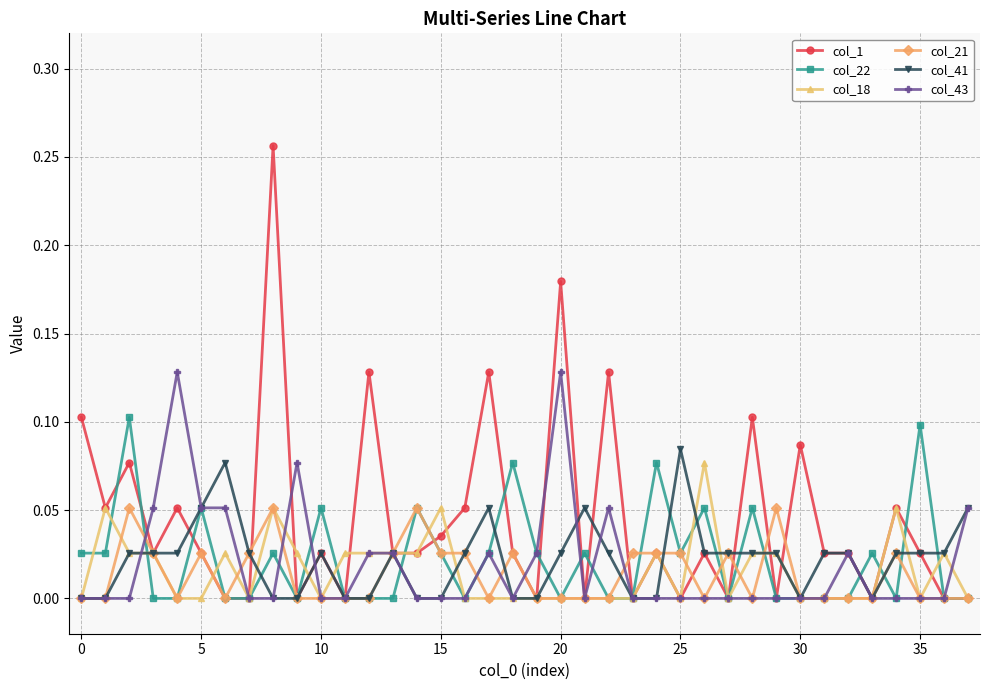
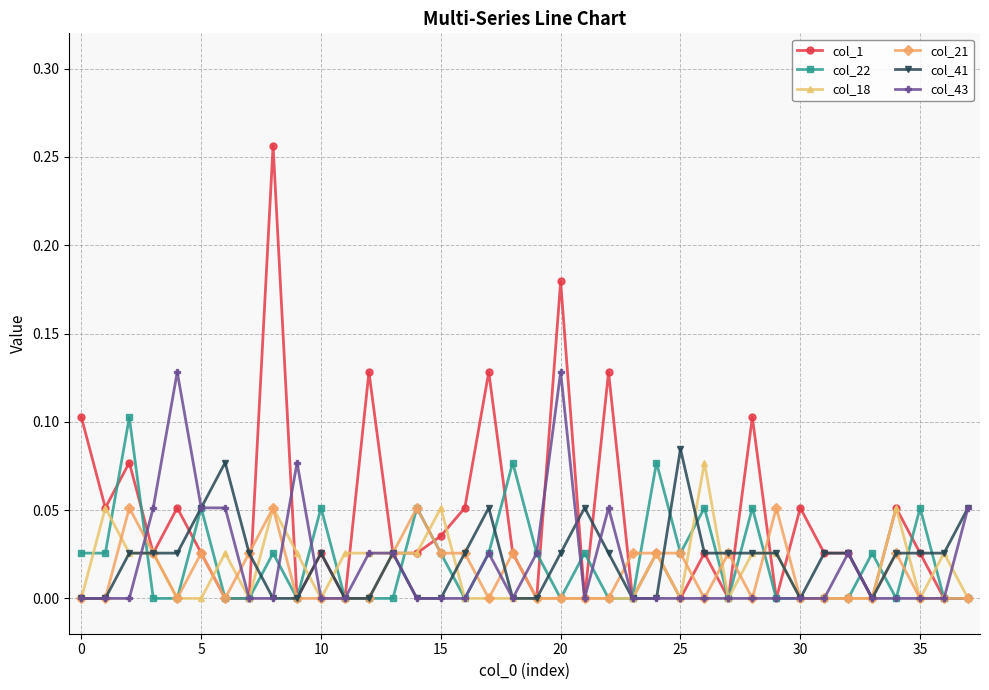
col_1, 30: 0.087 -> 0.051
col_22, 35: 0.098 -> 0.051
